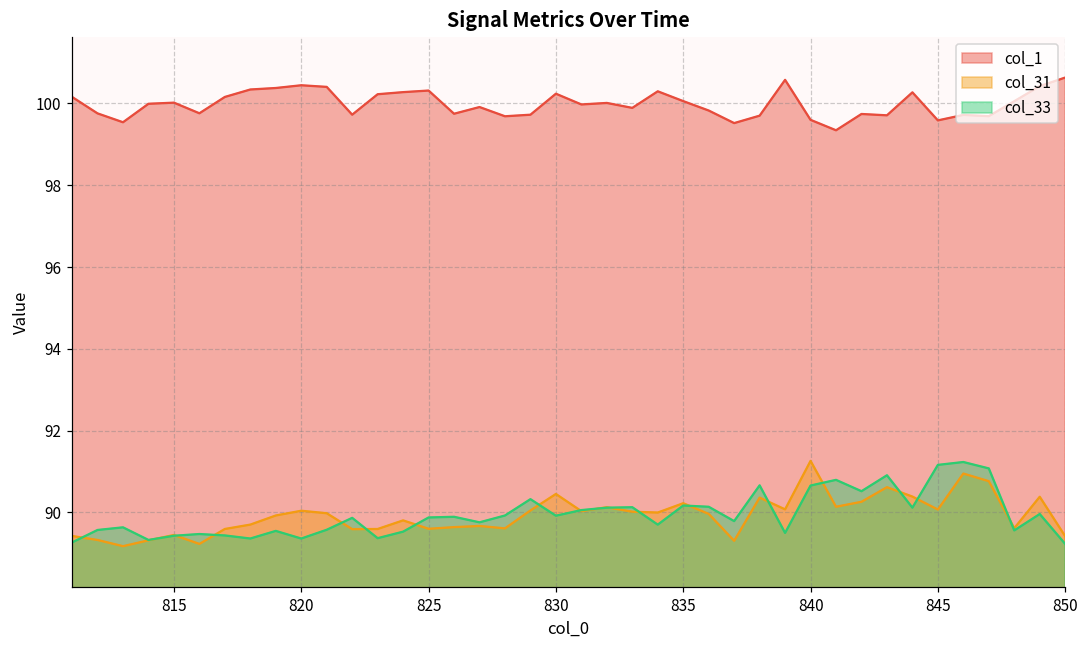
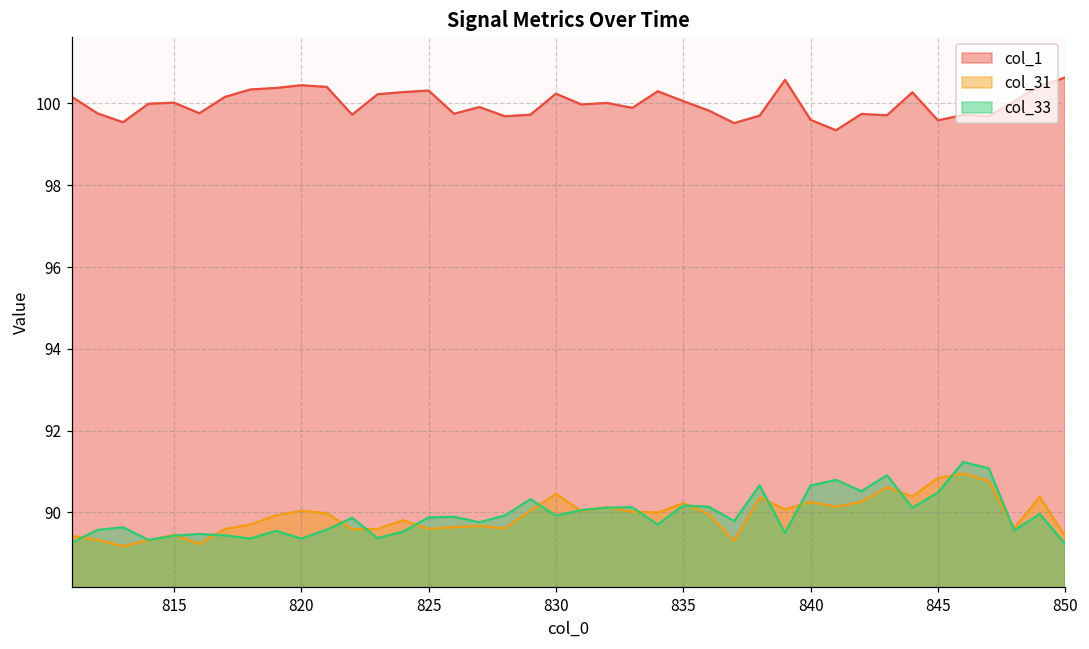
col_31, 840: 91.3 -> 90.3
col_31, 845: 90.1 -> 90.8
col_33, 845: 91.2 -> 90.5
